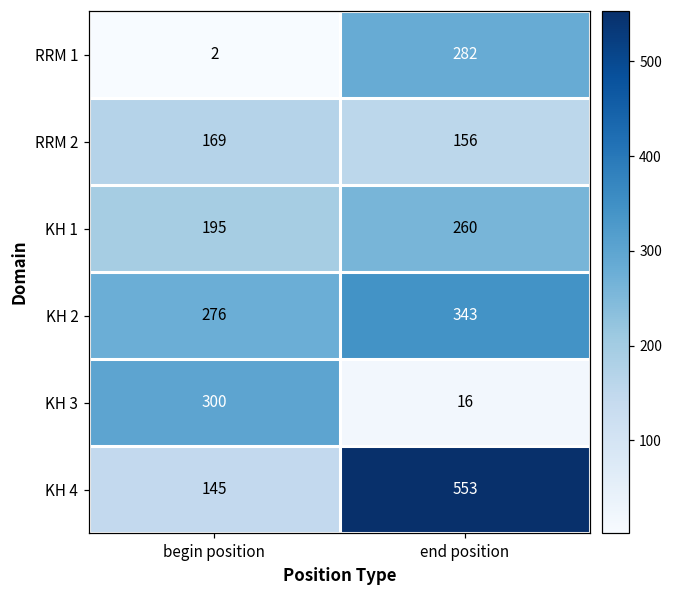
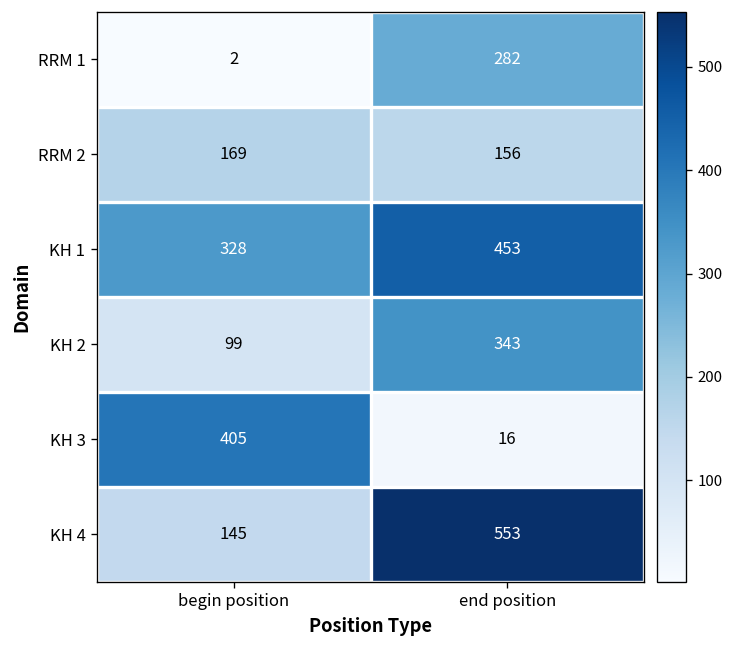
KH 1, begin position: 195 -> 328
KH 1, end position: 260 -> 453
KH 2, begin position: 276 -> 99
KH 3, begin position: 300 -> 405
